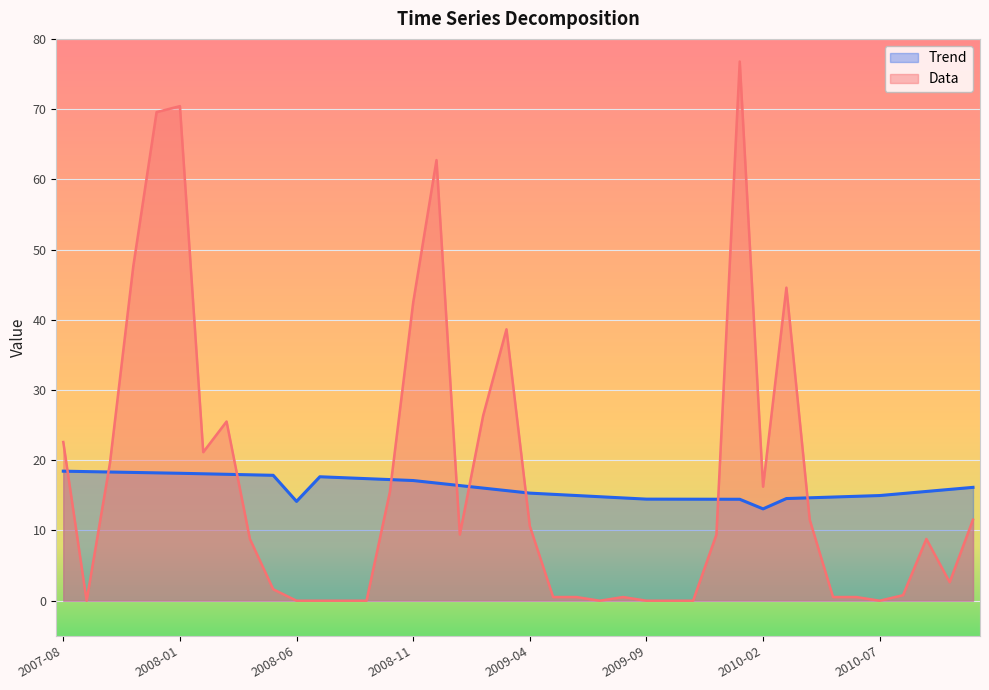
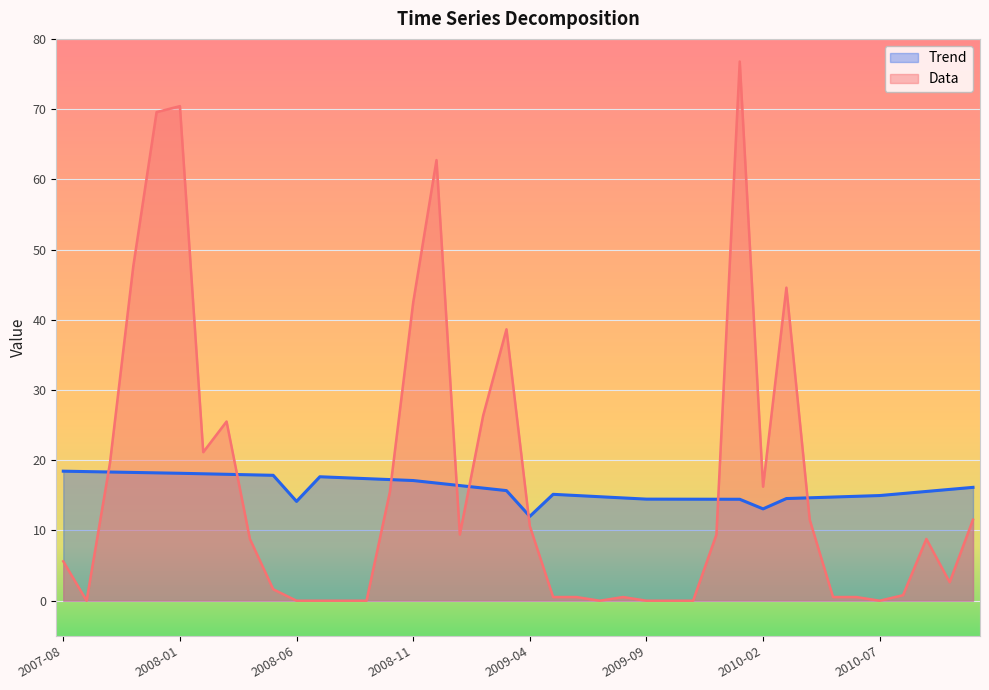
Data, 2007-08: 23 -> 6
Trend, 2009-04: 15 -> 12
